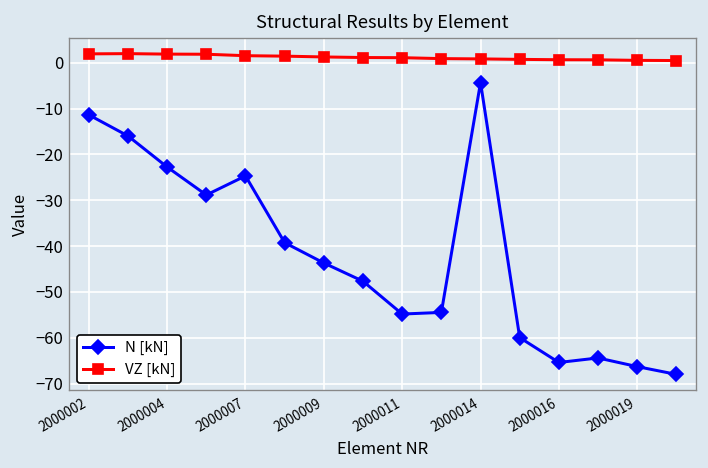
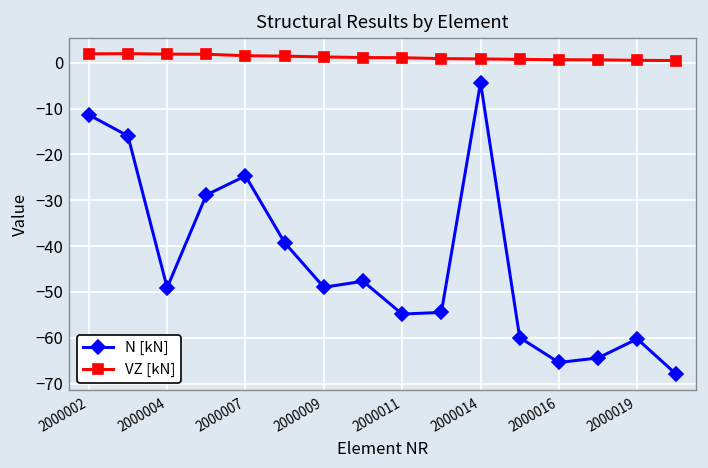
N [kN], 2000004: -23 -> -49
N [kN], 2000009: -44 -> -49
N [kN], 2000019: -66 -> -60
